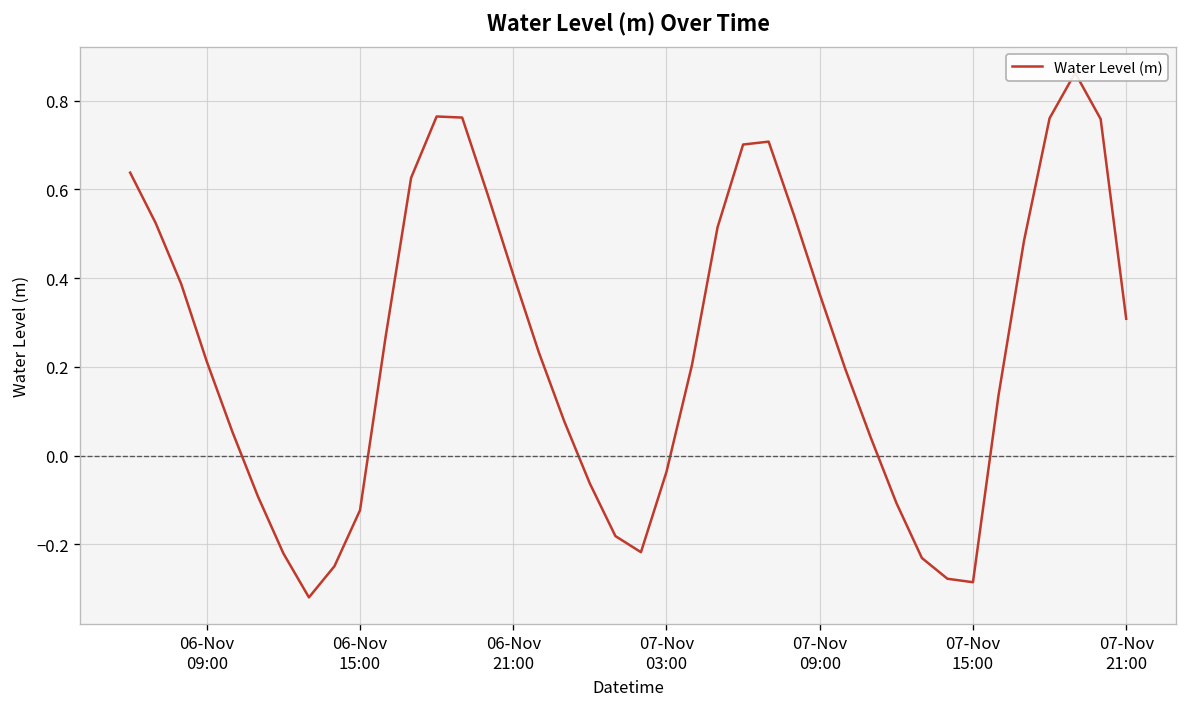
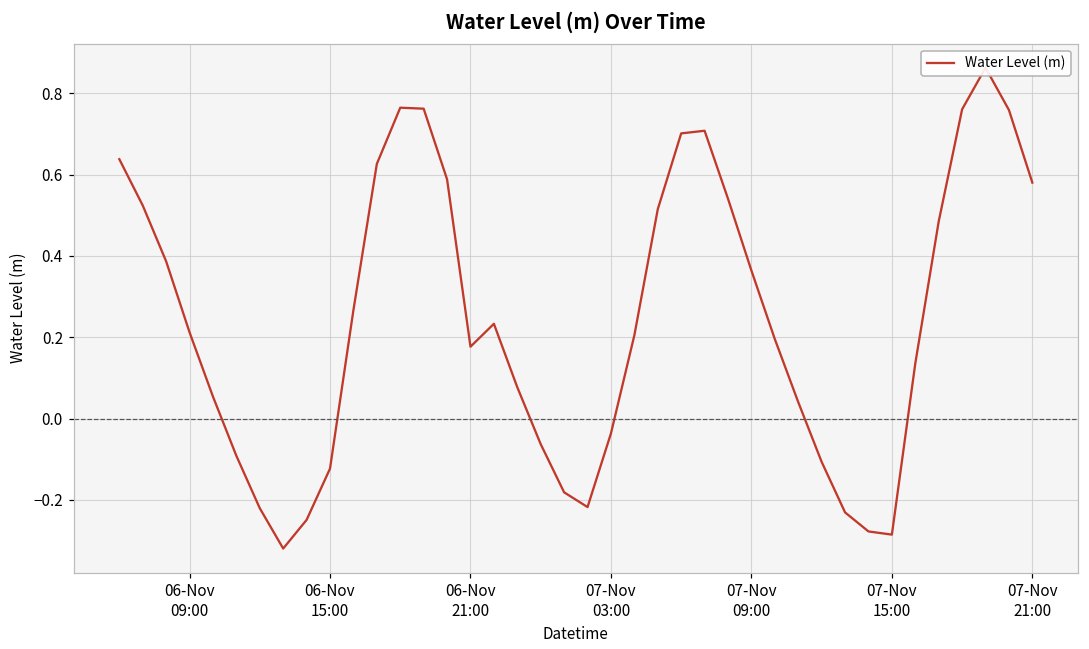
06-Nov 21:00: 0.41 -> 0.18
07-Nov 21:00: 0.31 -> 0.58
